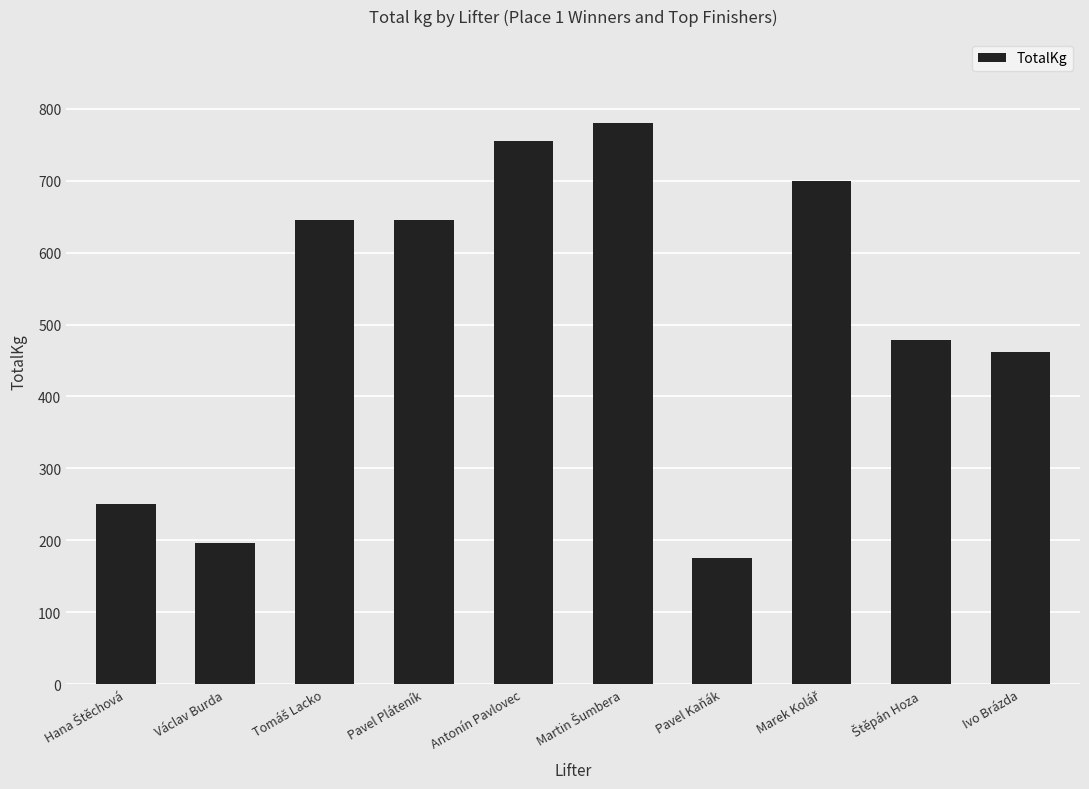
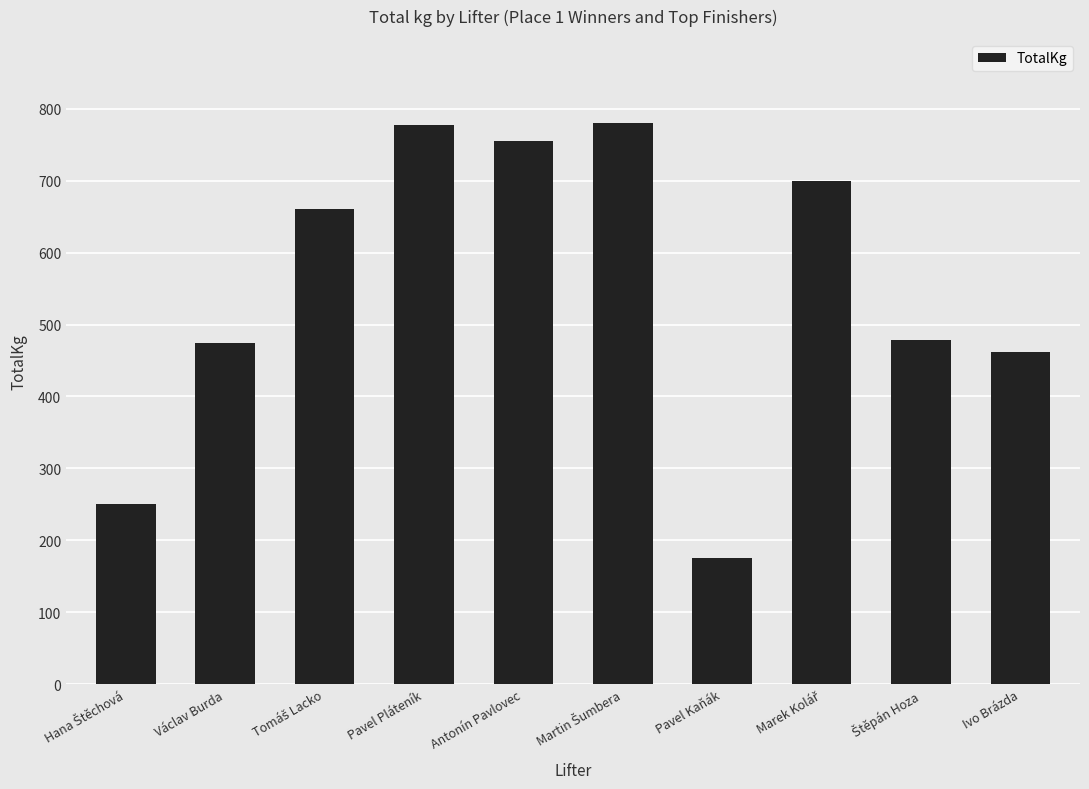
Václav Burda: 200 -> 480
Tomáš Lacko: 650 -> 660
Pavel Pláteník: 650 -> 780
